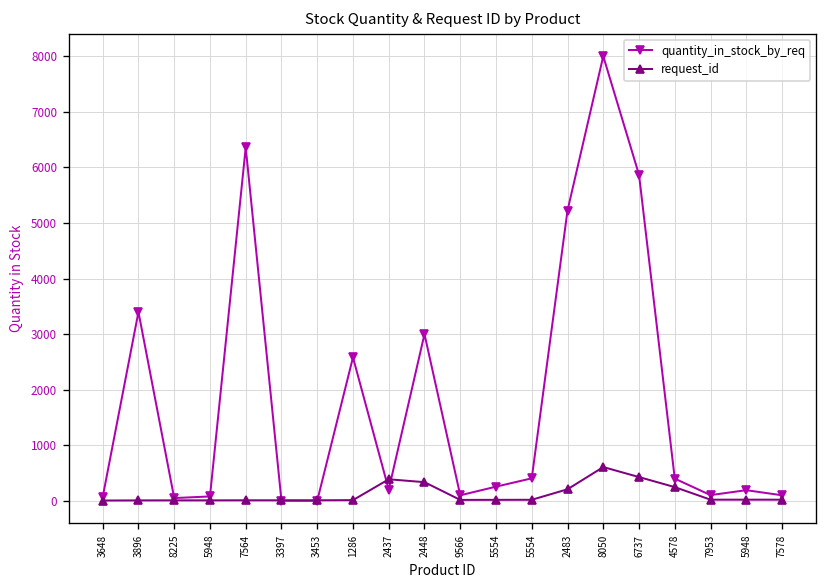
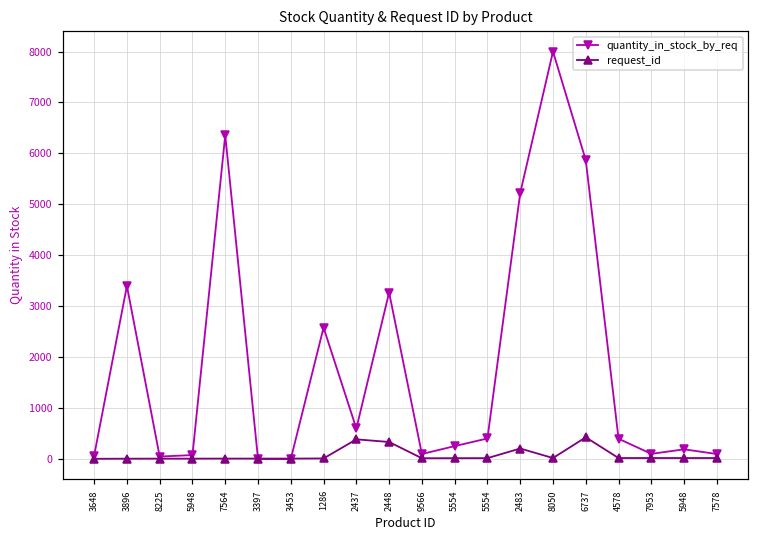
quantity_in_stock_by_req, 2437: 200 -> 600
quantity_in_stock_by_req, 2448: 3000 -> 3300
request_id, 8050: 600 -> 0
request_id, 4578: 200 -> 0
